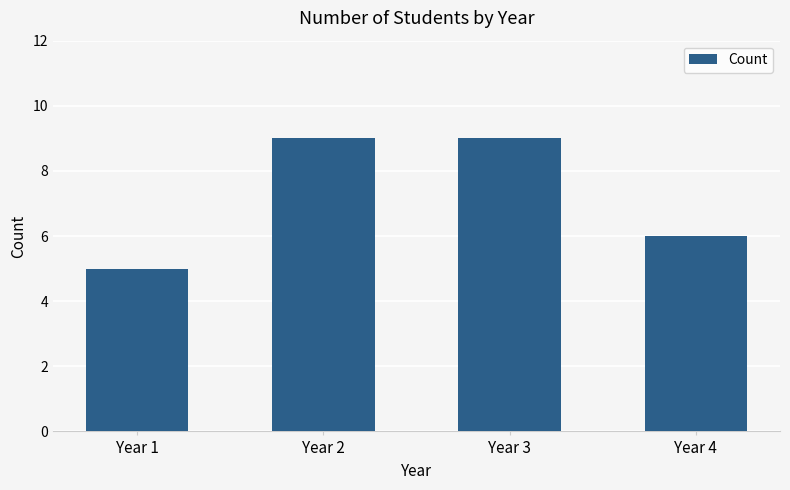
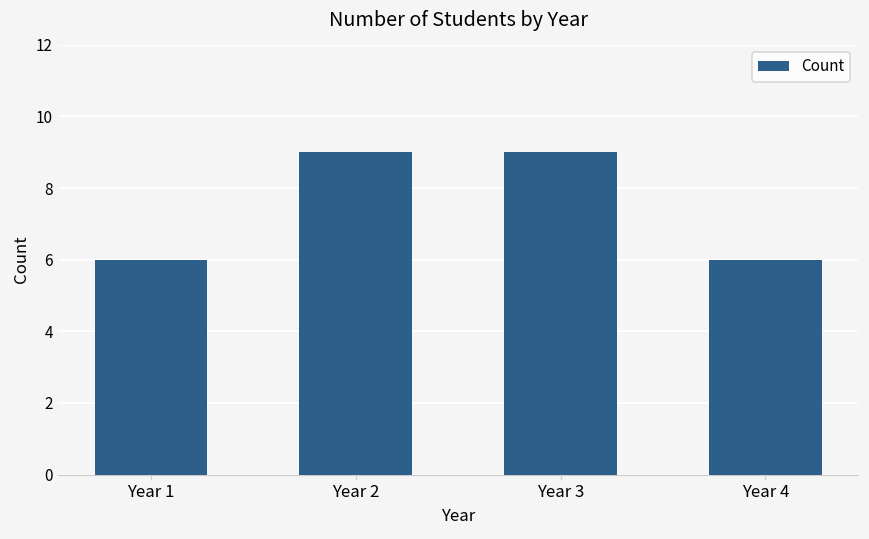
Year 1: 5 -> 6
